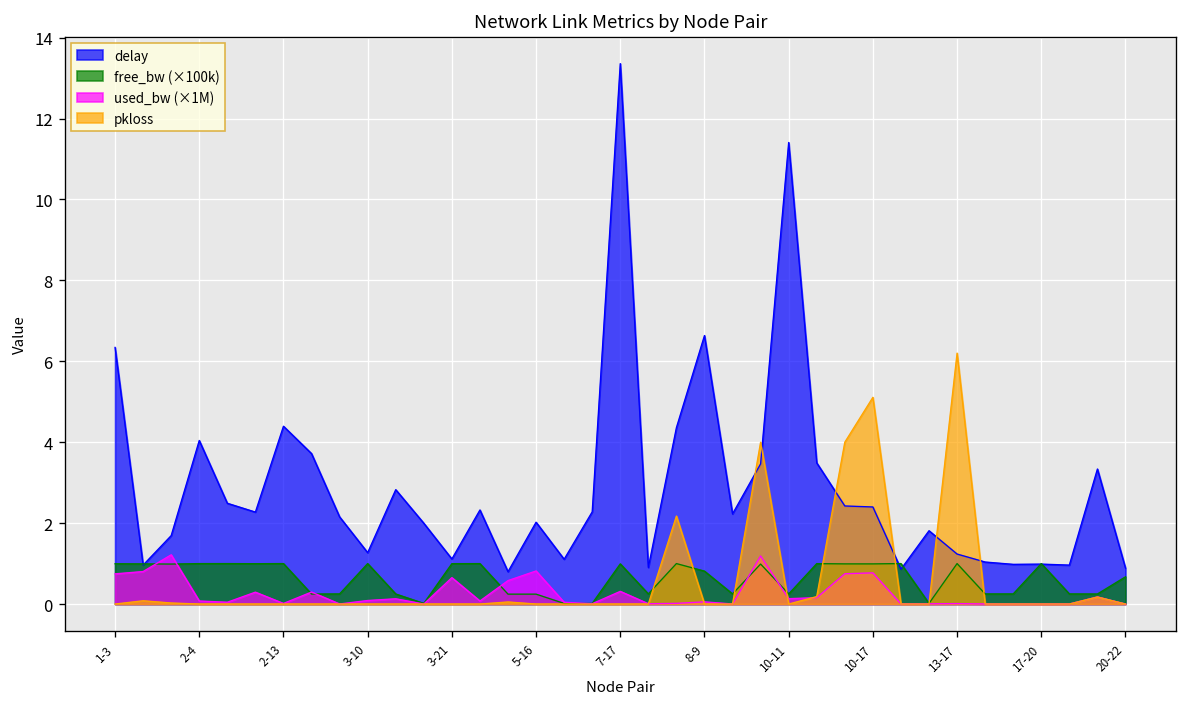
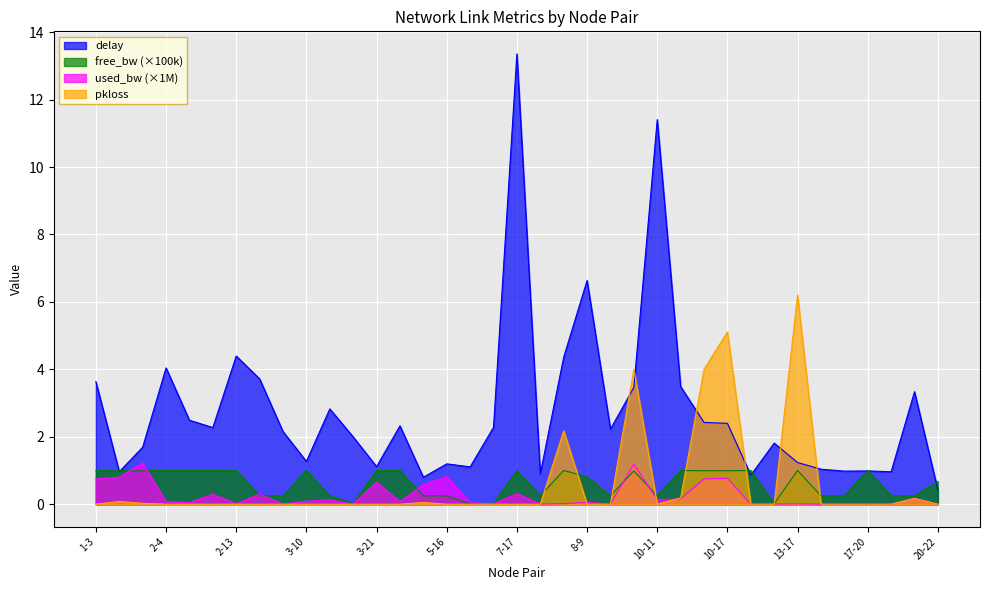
delay, 1-3: 6.3 -> 3.6
delay, 5-16: 2.0 -> 1.2
delay, 20-22: 0.9 -> 0.4
